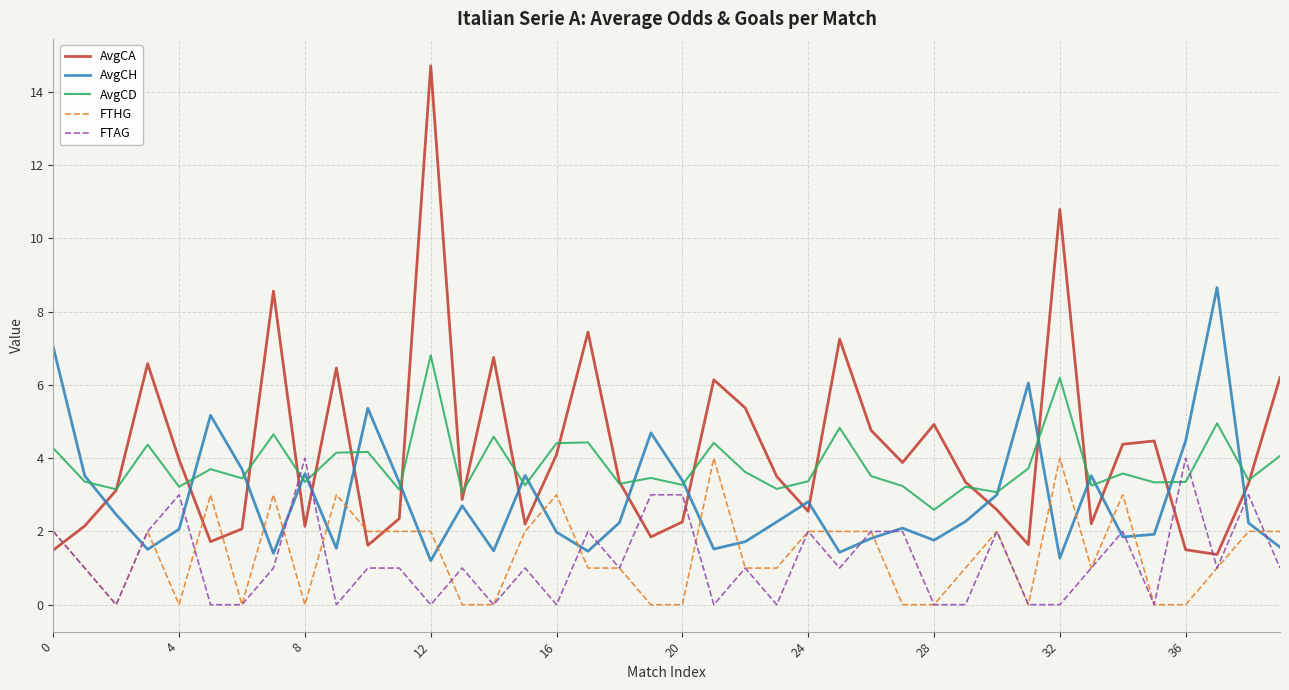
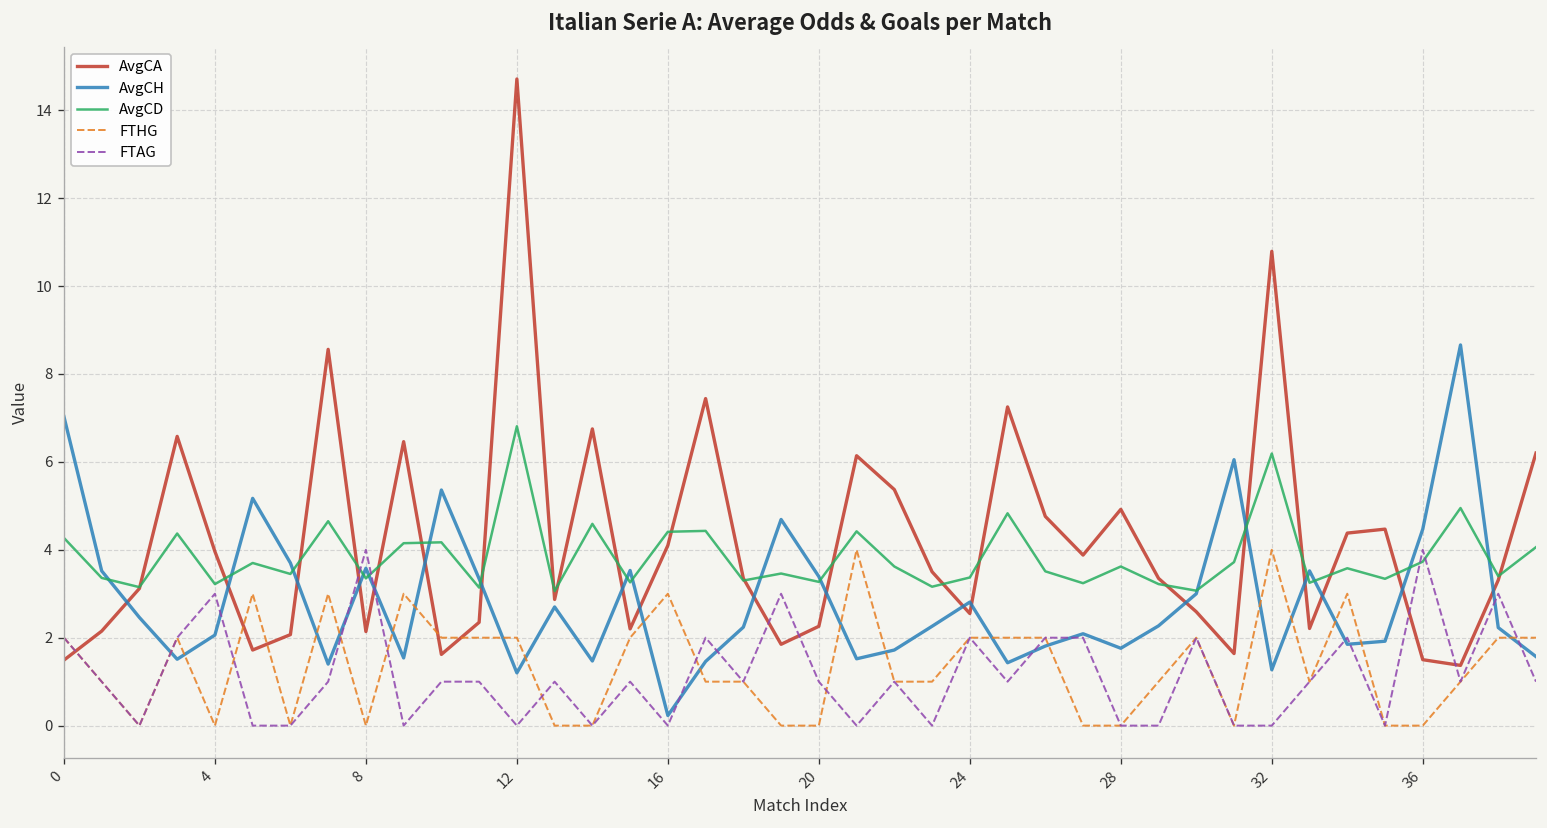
AvgCH, 16: 2.0 -> 0.2
FTAG, 20: 3 -> 1
AvgCD, 28: 2.6 -> 3.6
AvgCD, 36: 3.4 -> 3.7
